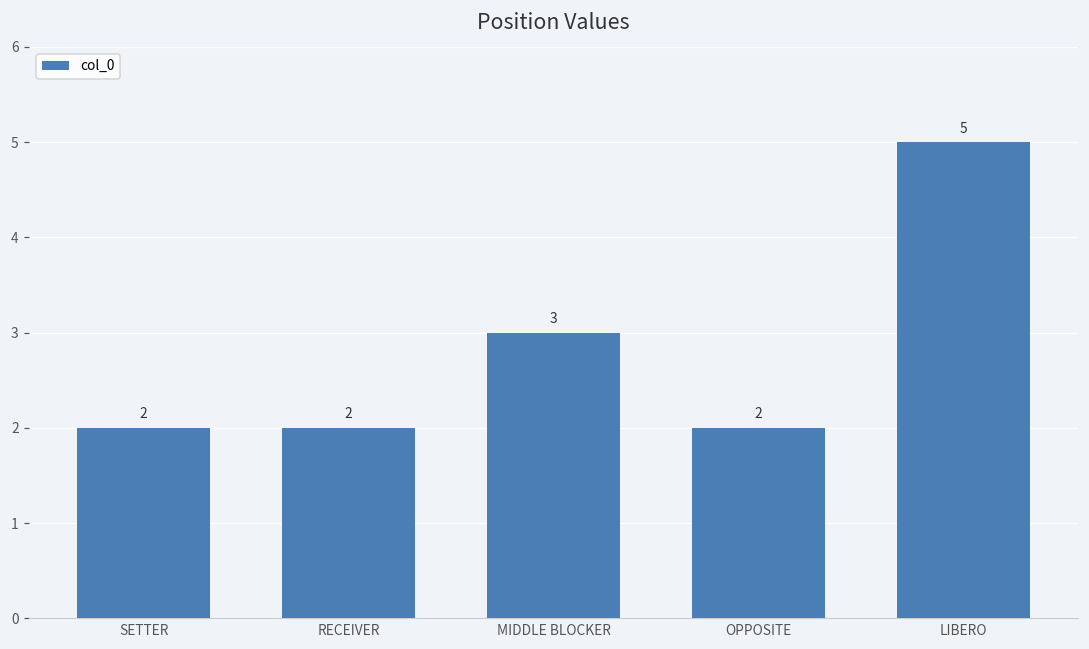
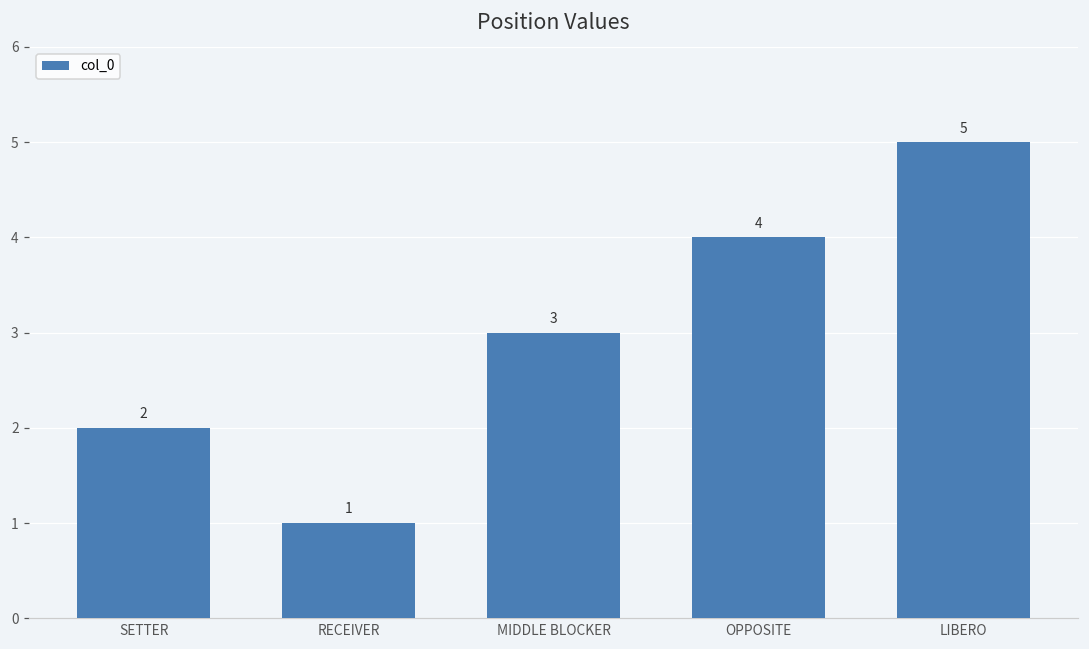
RECEIVER: 2 -> 1
OPPOSITE: 2 -> 4
